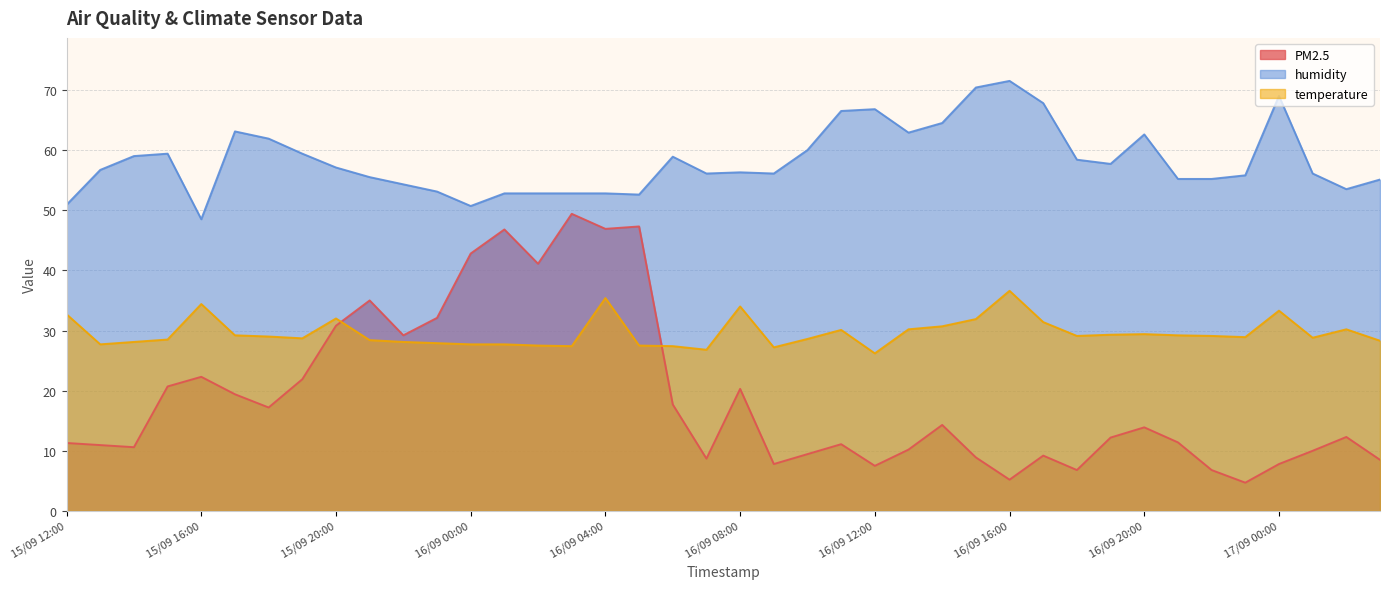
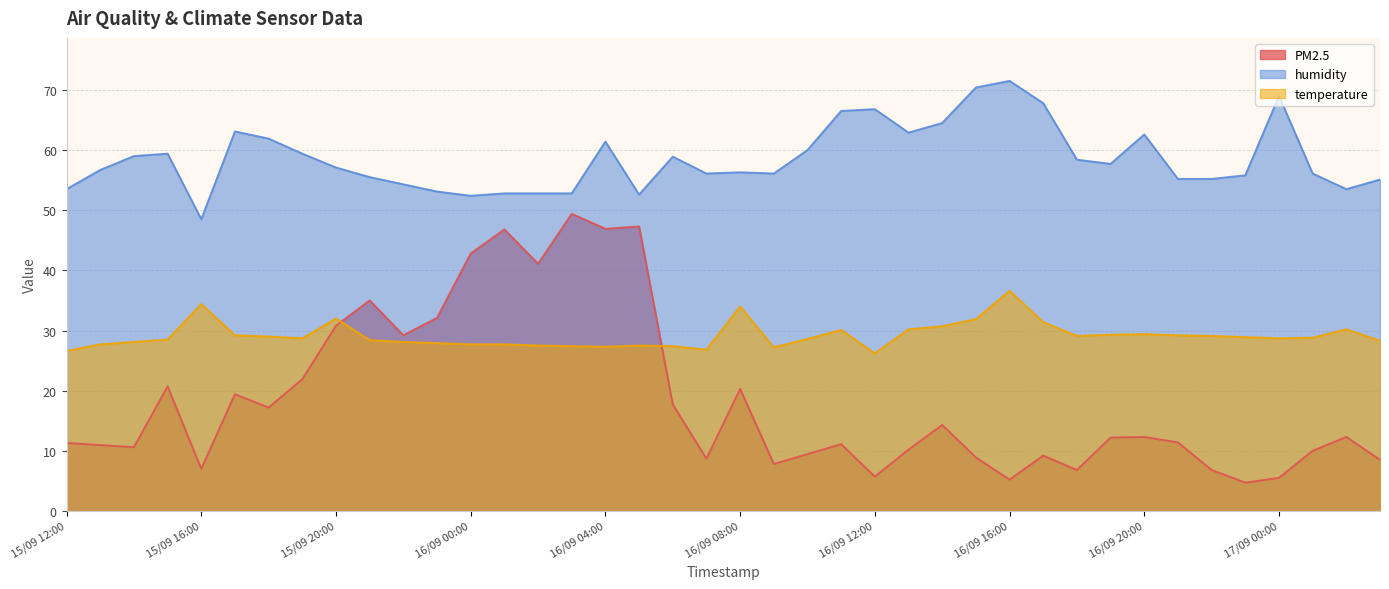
humidity, 15/09 12:00: 51 -> 54
temperature, 15/09 12:00: 33 -> 27
PM2.5, 15/09 16:00: 22 -> 7
humidity, 16/09 00:00: 51 -> 52
humidity, 16/09 04:00: 53 -> 61
temperature, 16/09 04:00: 35 -> 27
PM2.5, 16/09 12:00: 8 -> 6
PM2.5, 16/09 20:00: 14 -> 12
PM2.5, 17/09 00:00: 8 -> 6
temperature, 17/09 00:00: 33 -> 29
